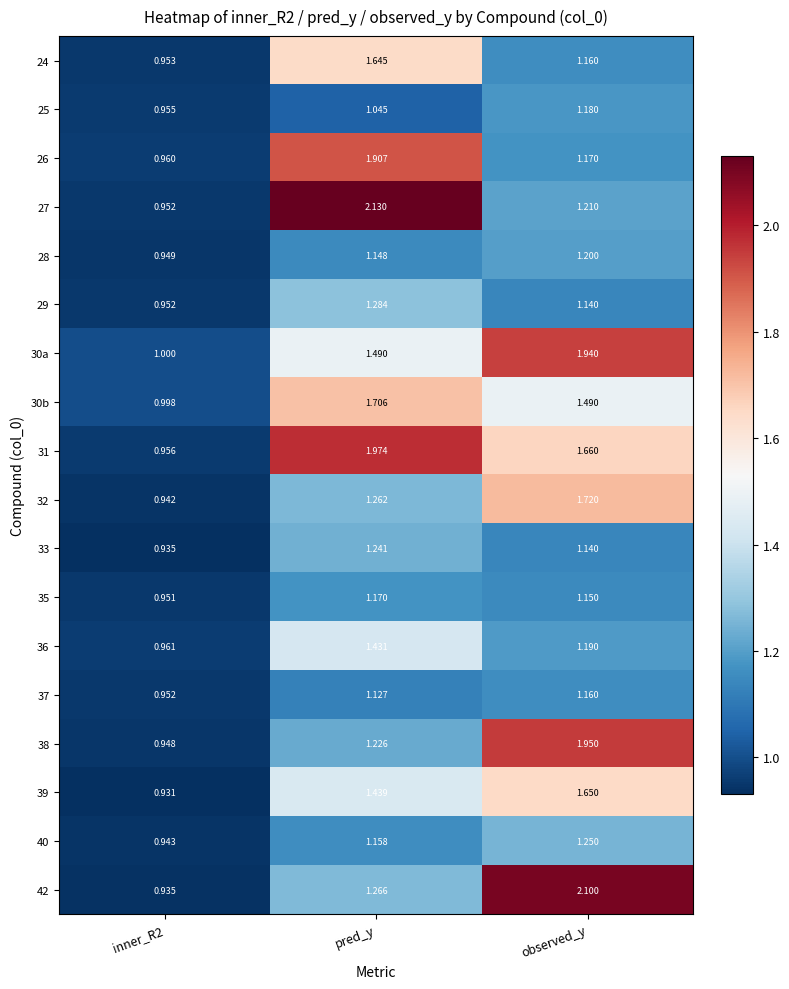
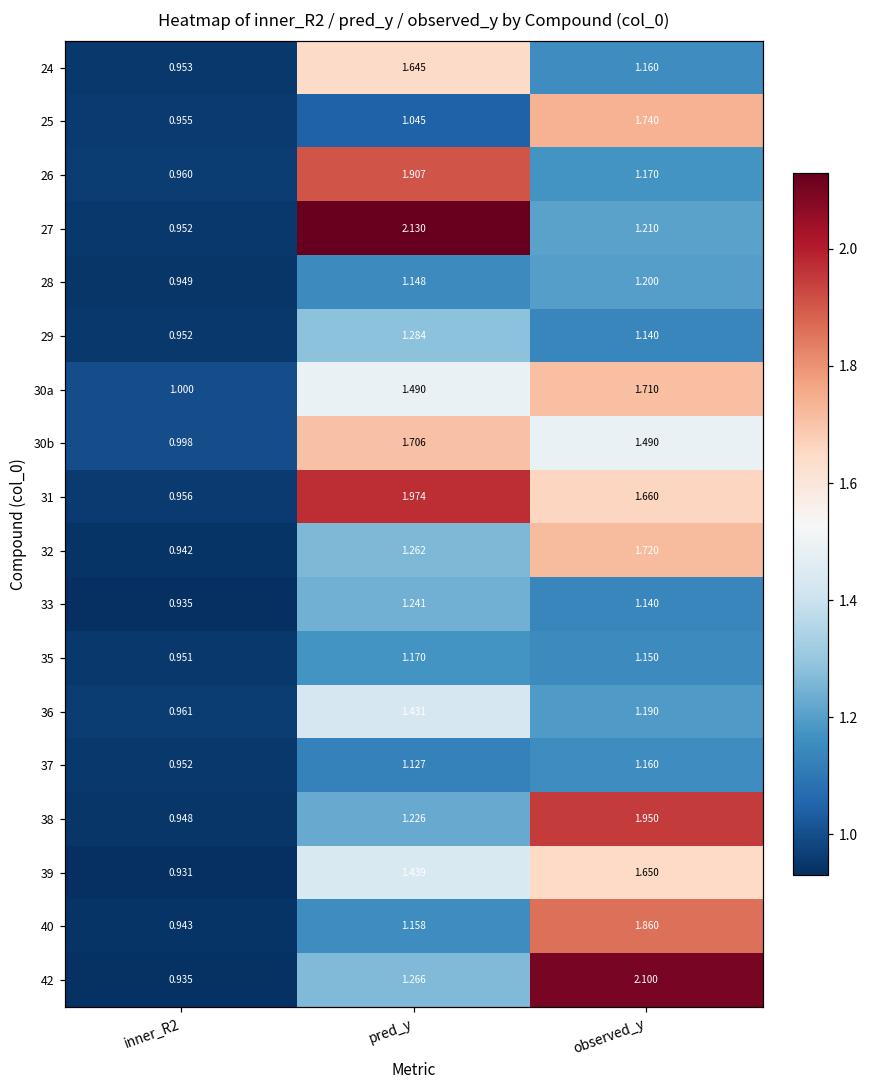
25, observed_y: 1.180 -> 1.740
30a, observed_y: 1.940 -> 1.710
40, observed_y: 1.250 -> 1.860
